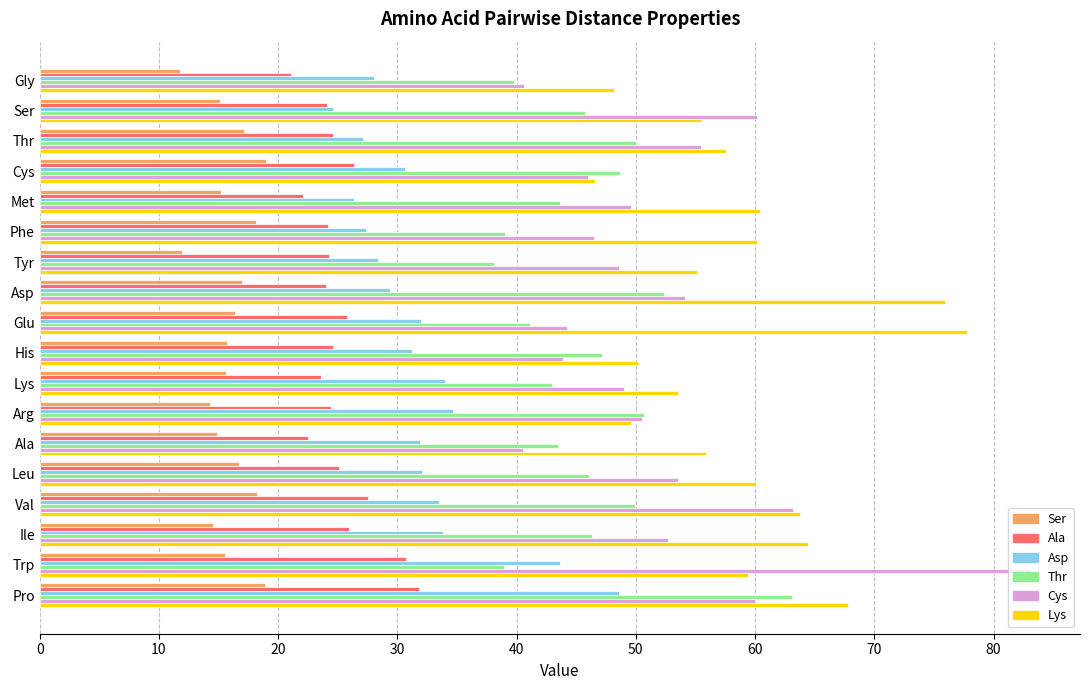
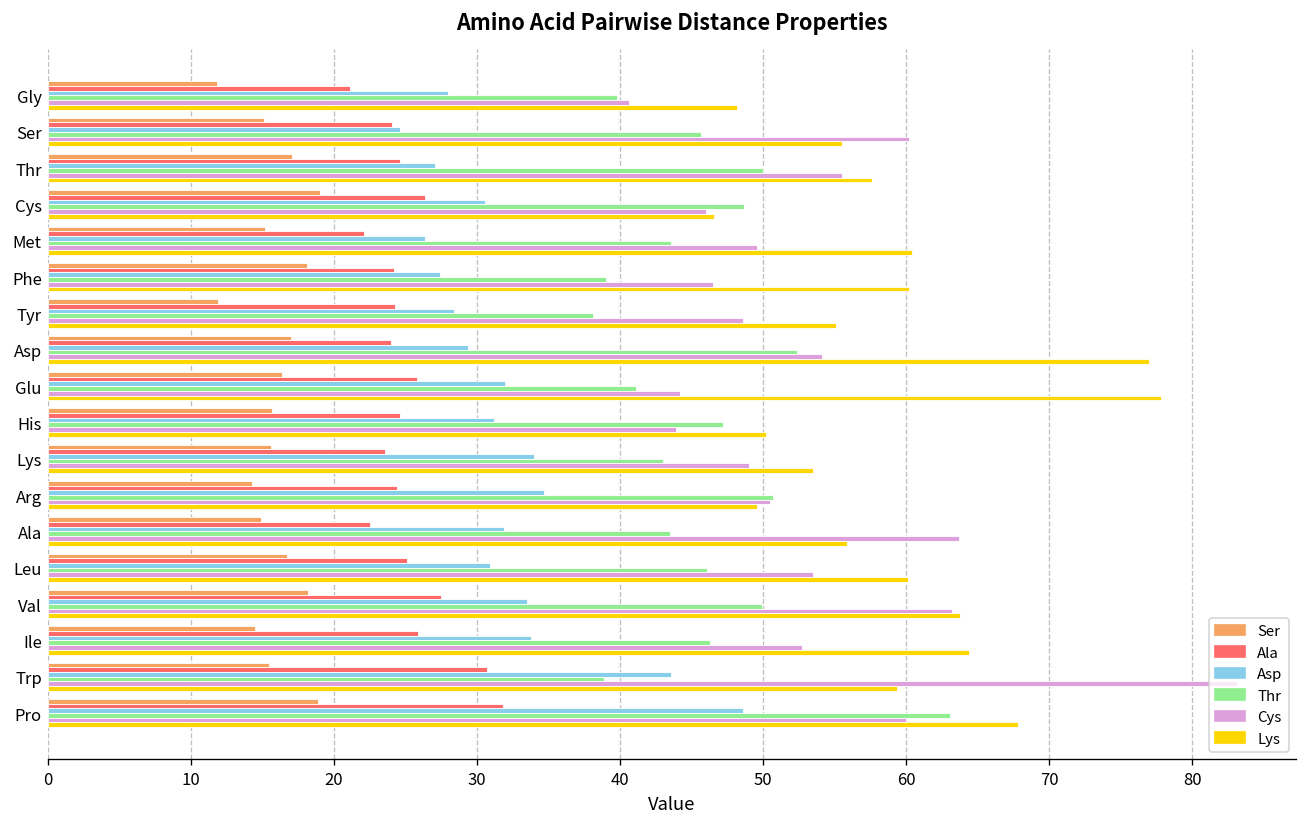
Lys, Asp: 75.9 -> 77.0
Cys, Ala: 40.5 -> 63.7
Asp, Leu: 32.1 -> 30.9
